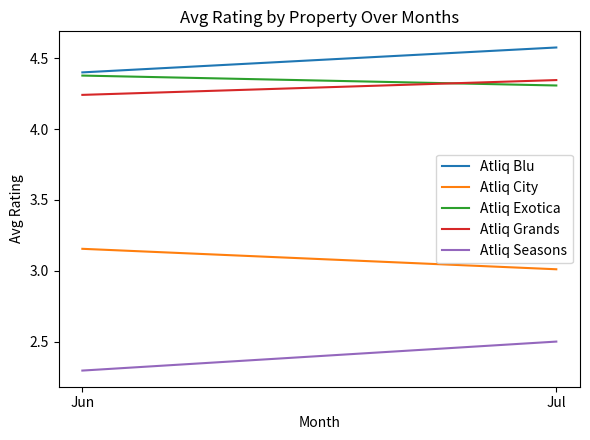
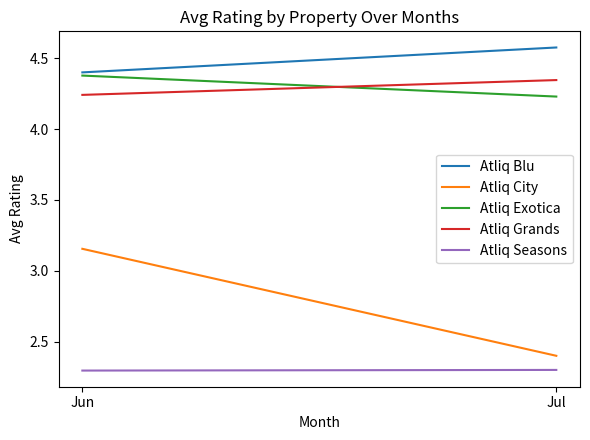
Atliq City, Jul: 3.01 -> 2.40
Atliq Exotica, Jul: 4.31 -> 4.23
Atliq Seasons, Jul: 2.5 -> 2.3
